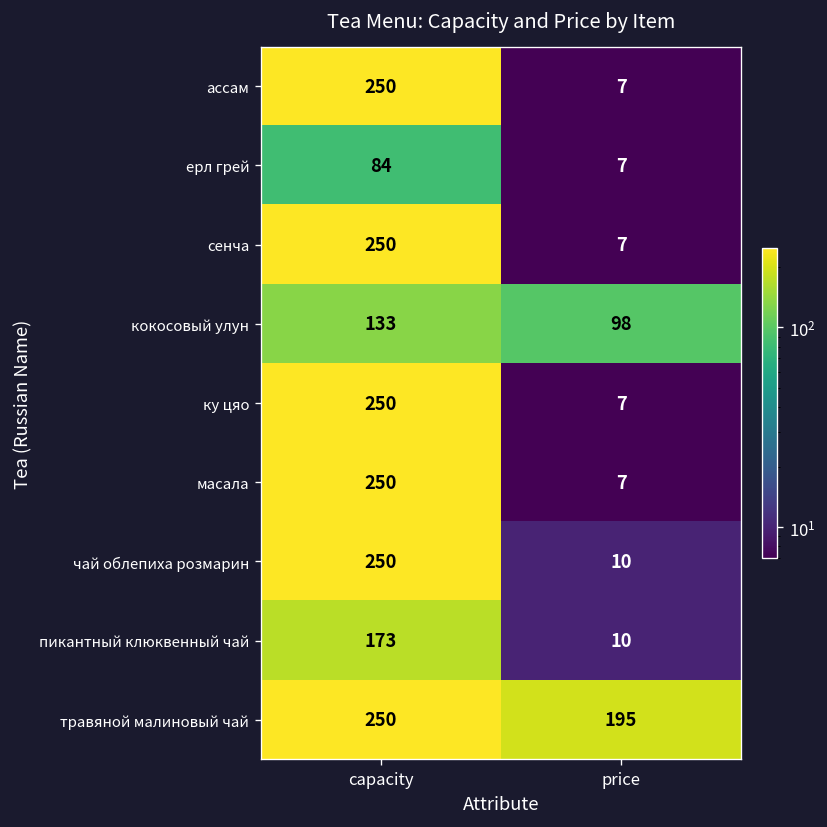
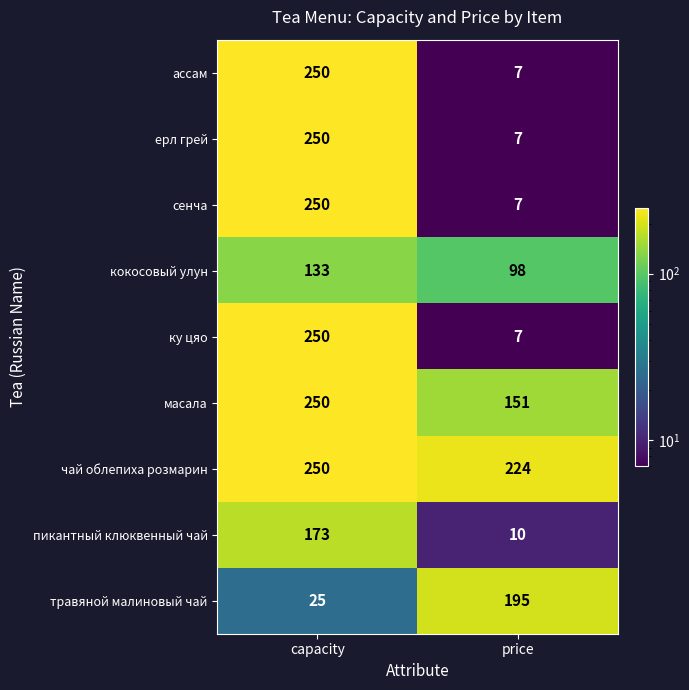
ерл грей, capacity: 84 -> 250
масала, price: 7 -> 151
чай облепиха розмарин, price: 10 -> 224
травяной малиновый чай, capacity: 250 -> 25
